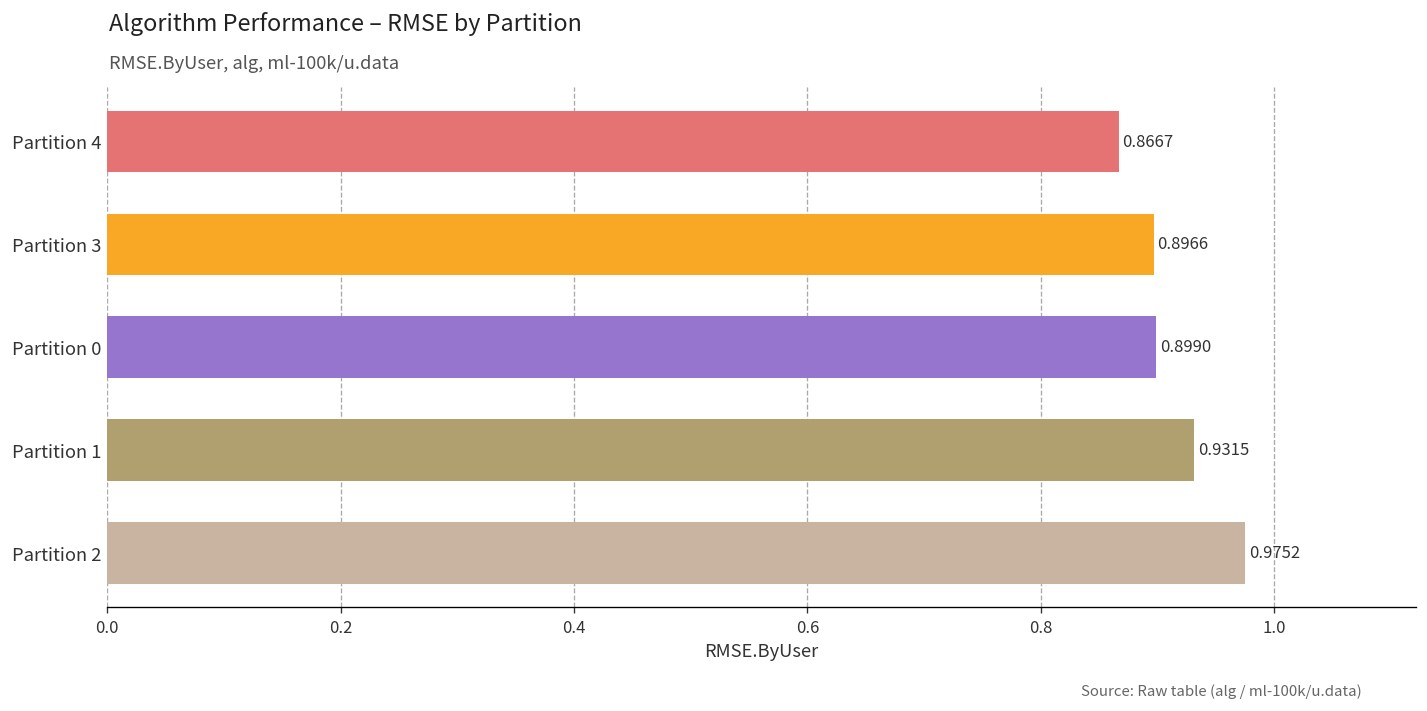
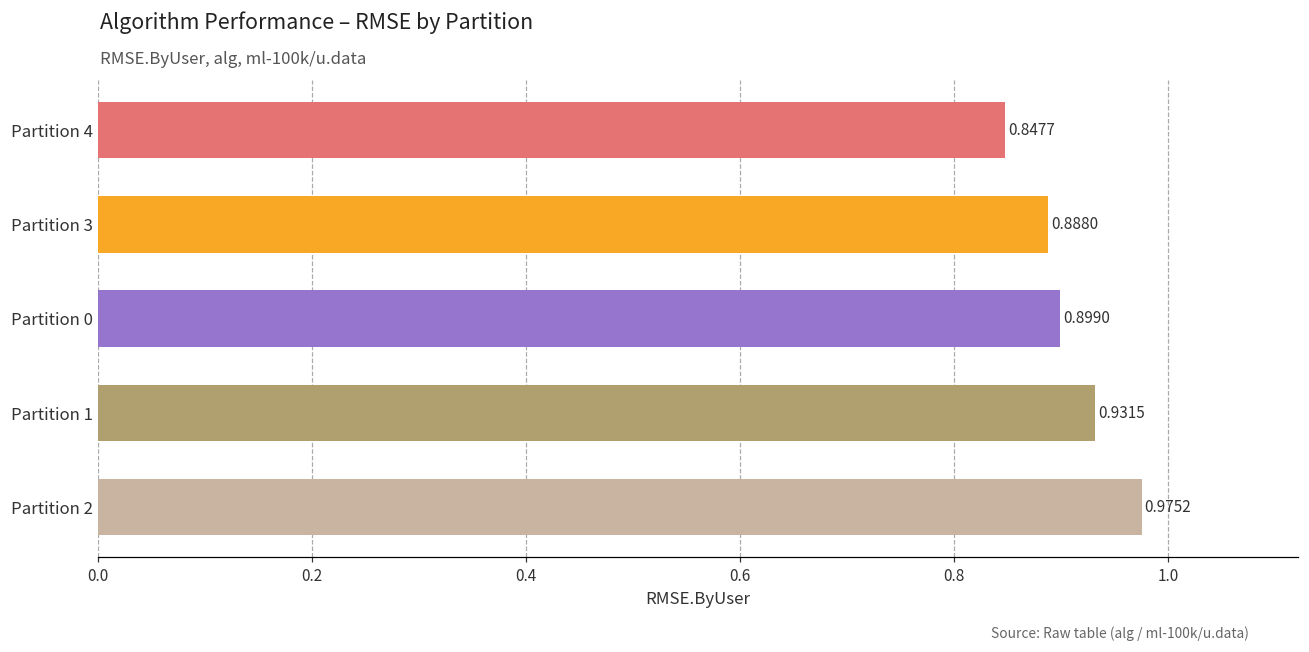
Partition 4: 0.8667 -> 0.8477
Partition 3: 0.8966 -> 0.8880
